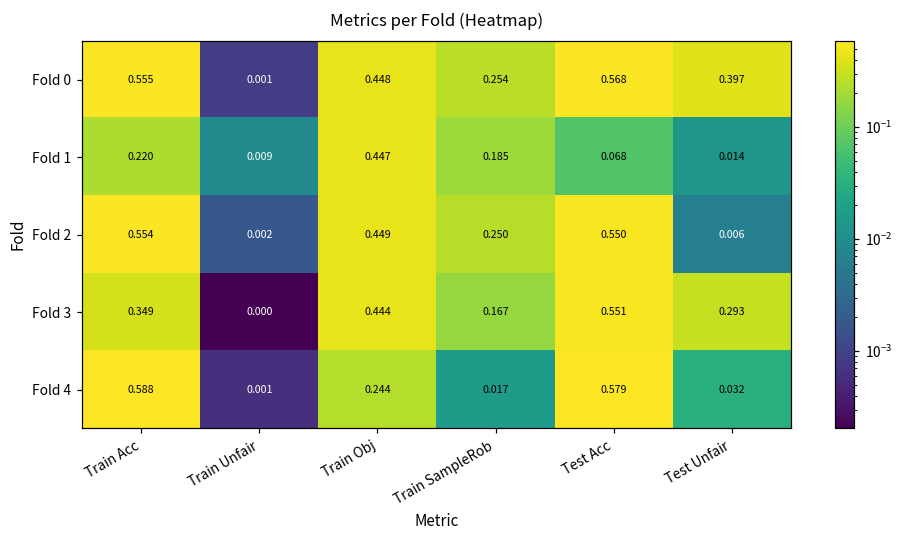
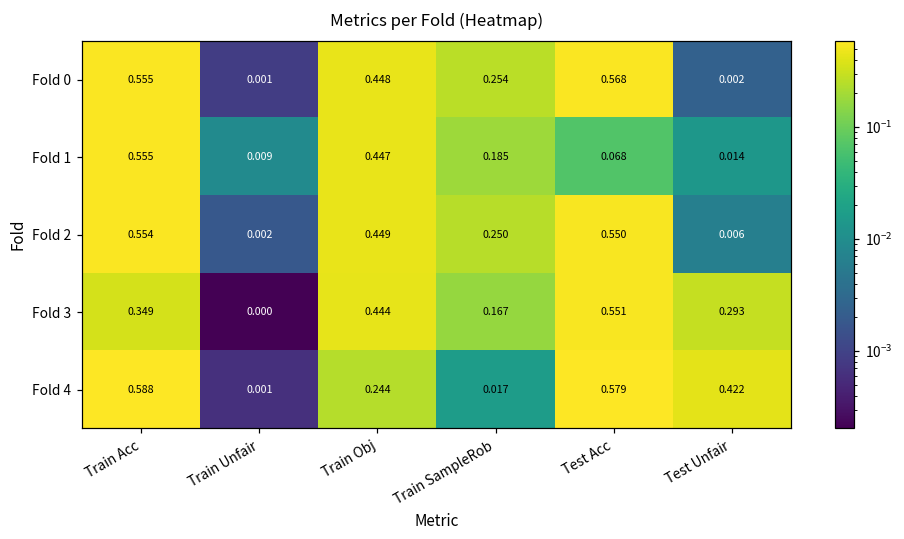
Fold 0, Test Unfair: 0.397 -> 0.002
Fold 1, Train Acc: 0.220 -> 0.555
Fold 4, Test Unfair: 0.032 -> 0.422
